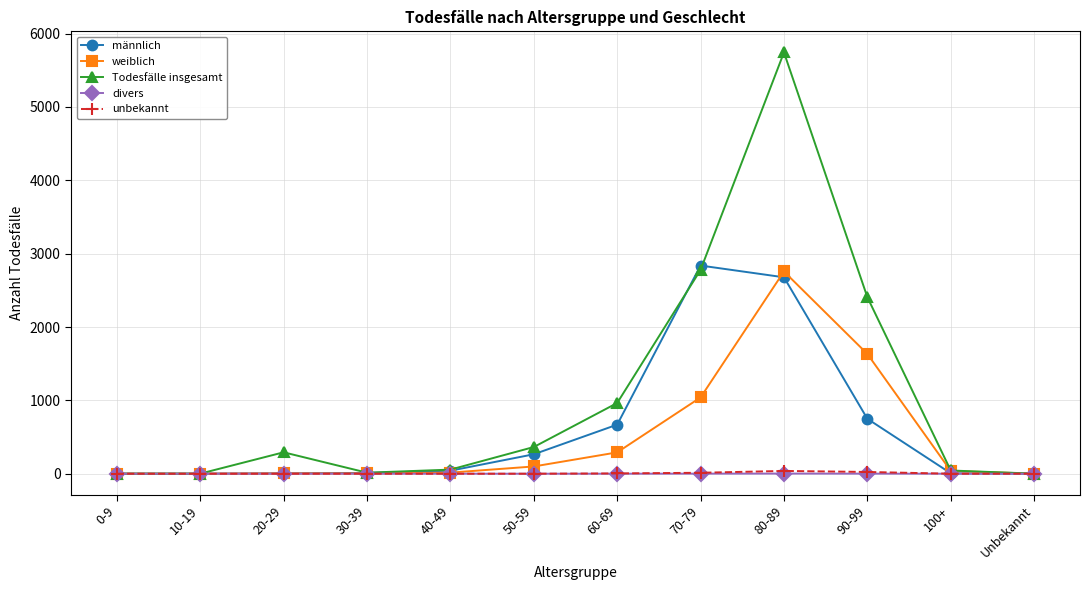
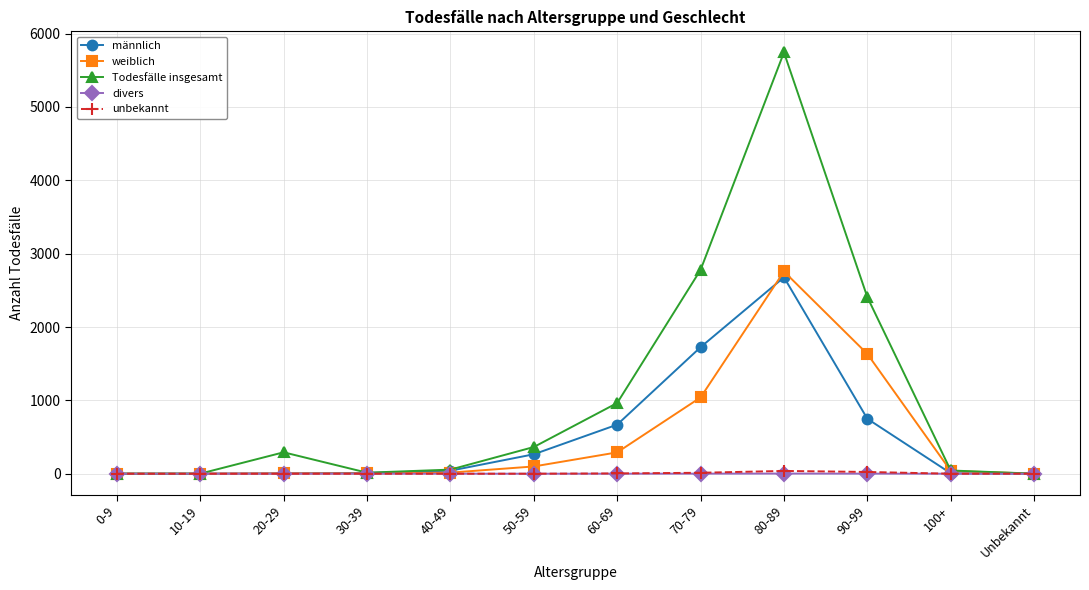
männlich, 70-79: 2800 -> 1700
